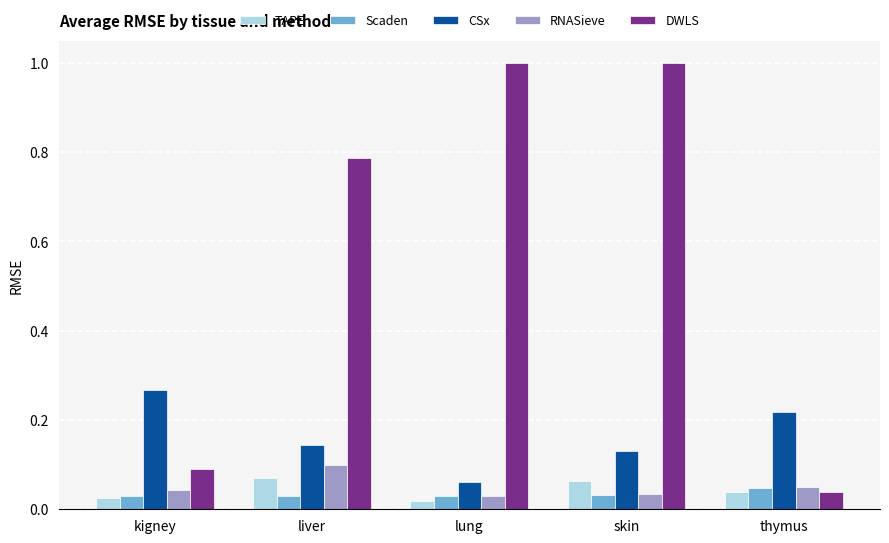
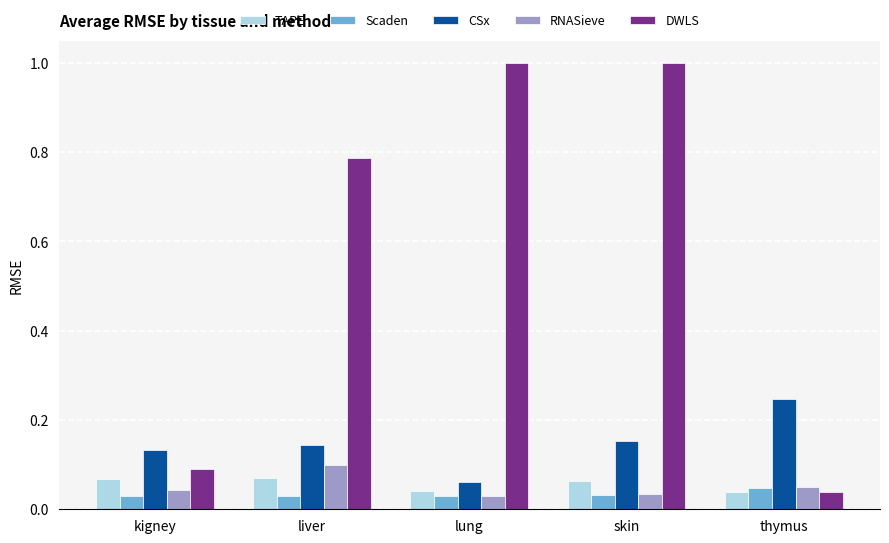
TAPE, kigney: 0.03 -> 0.07
CSx, kigney: 0.27 -> 0.13
TAPE, lung: 0.02 -> 0.04
CSx, skin: 0.13 -> 0.15
CSx, thymus: 0.22 -> 0.25
